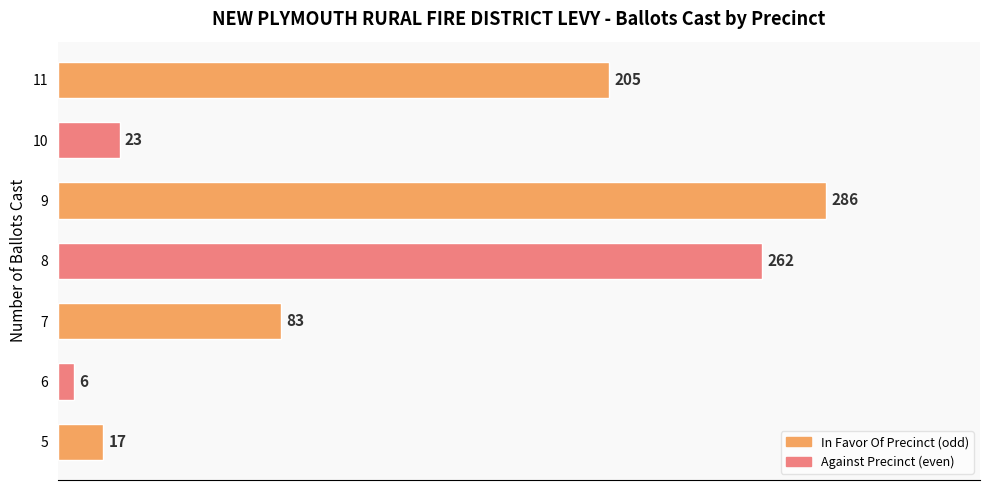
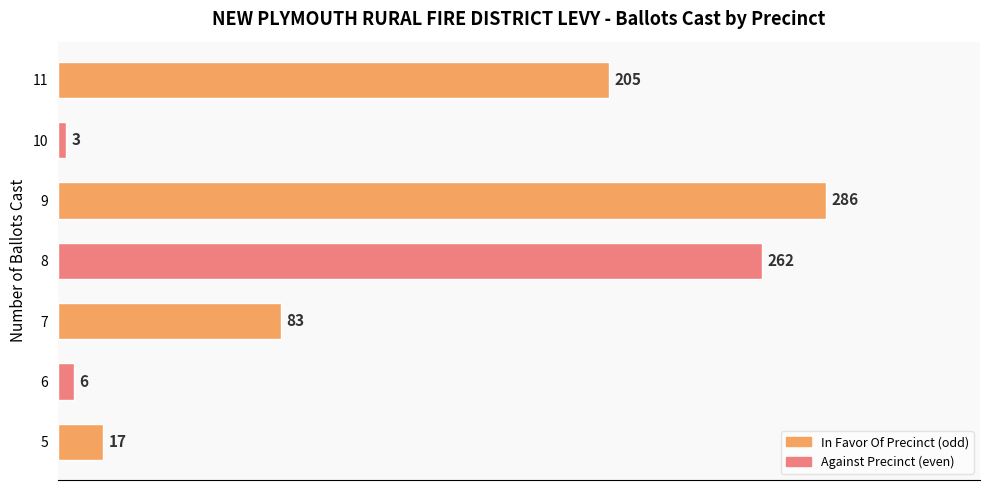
10: 23 -> 3
